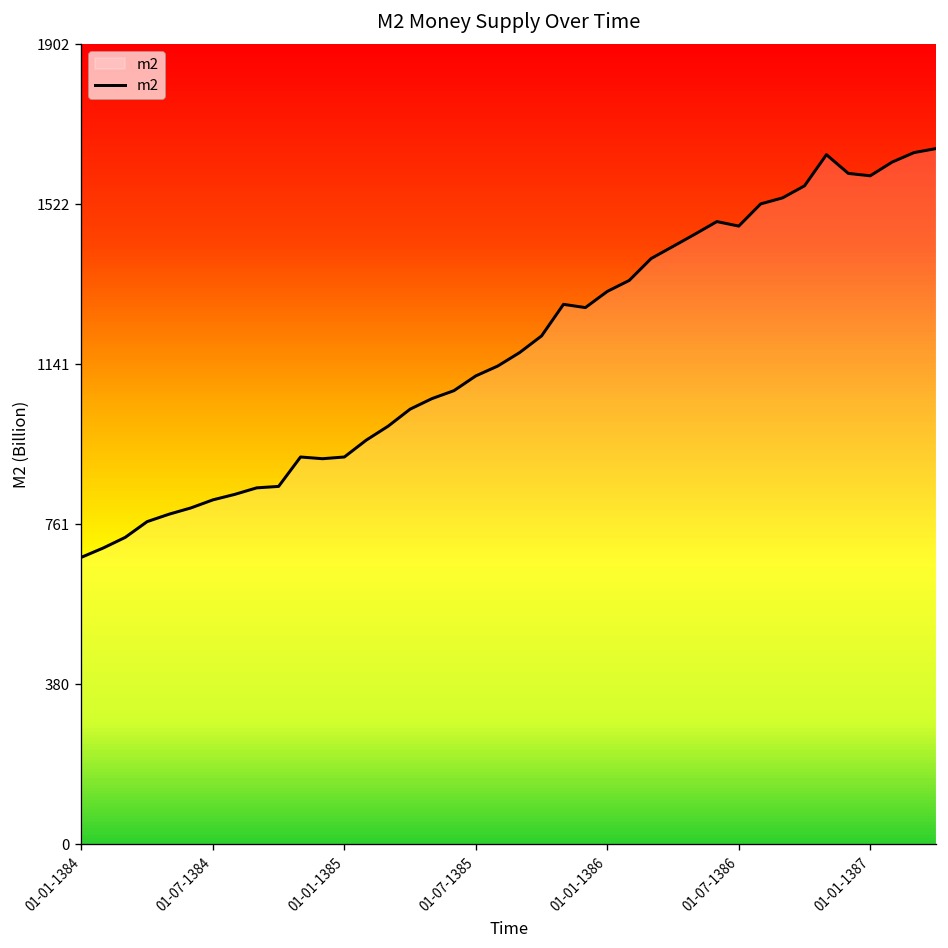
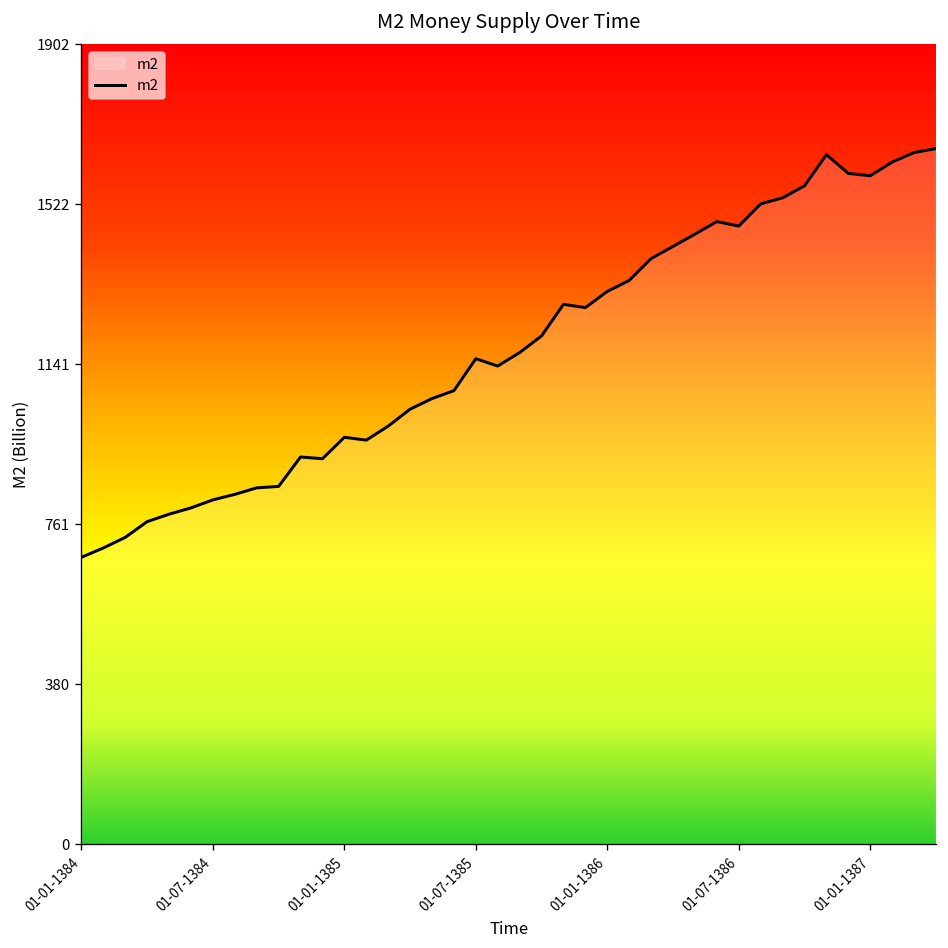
01-01-1385: 920 -> 970
01-07-1385: 1110 -> 1150
